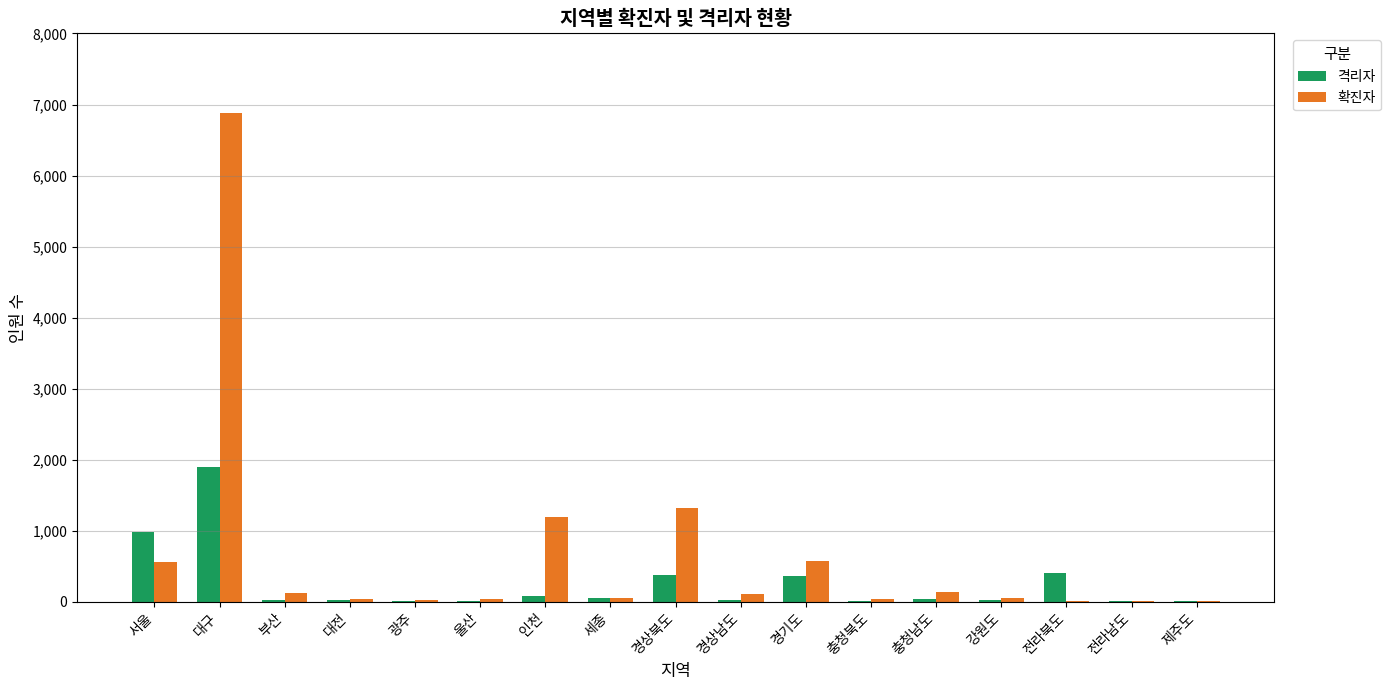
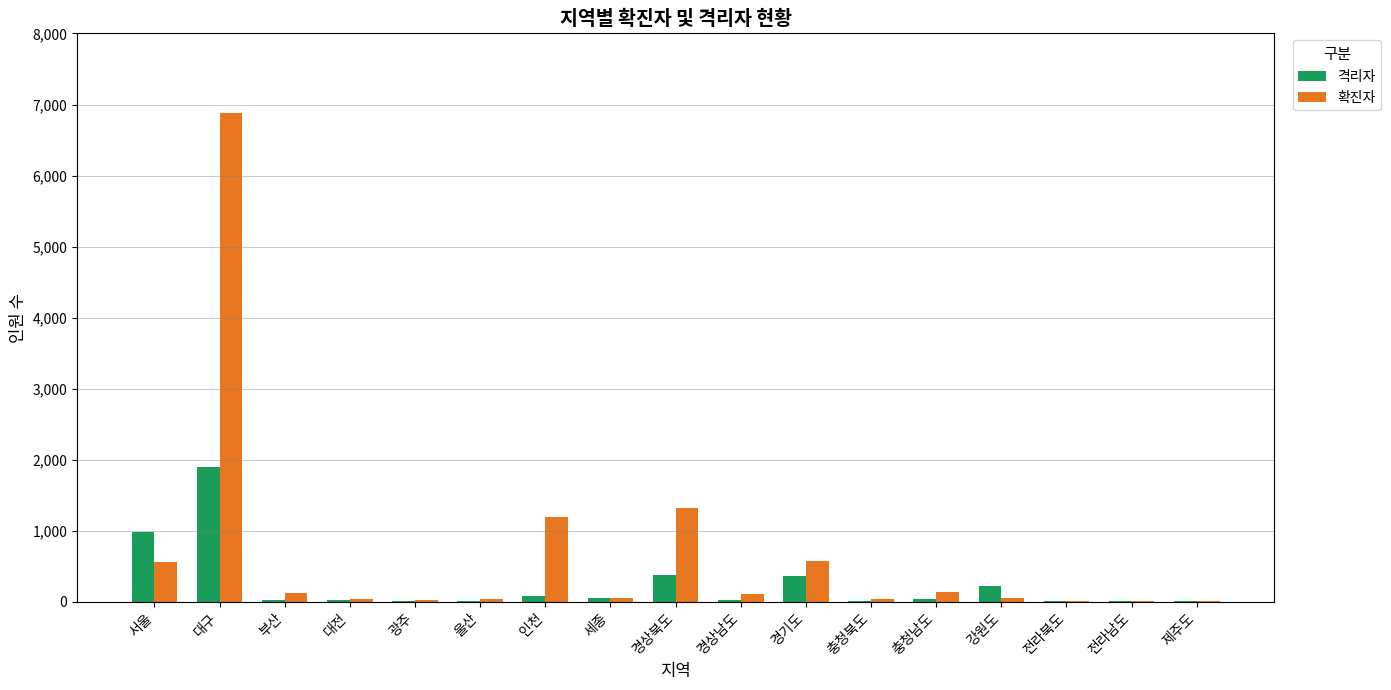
격리자, 강원도: 0 -> 200
격리자, 전라북도: 400 -> 0
